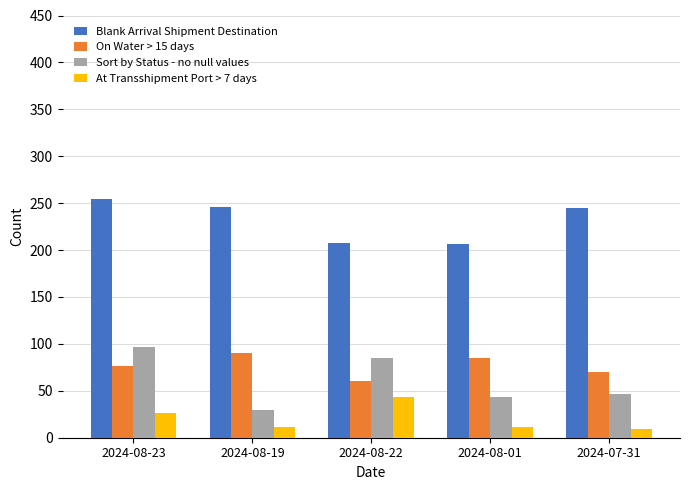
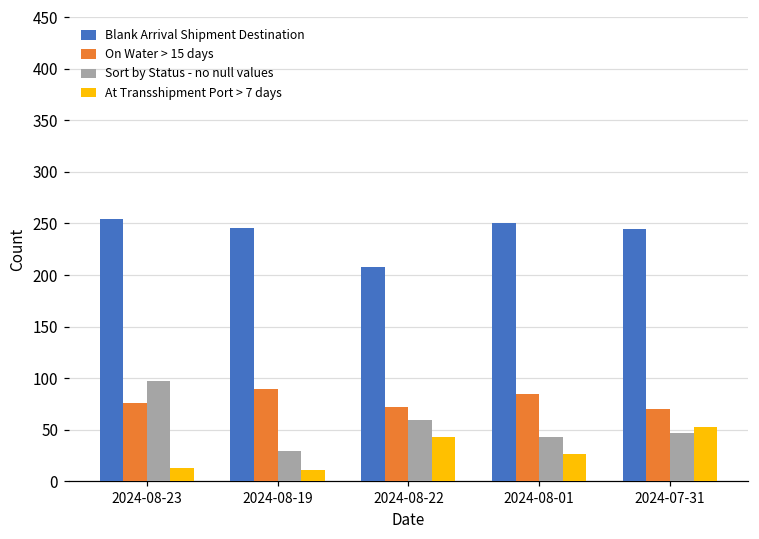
At Transshipment Port > 7 days, 2024-08-23: 30 -> 10
On Water > 15 days, 2024-08-22: 60 -> 70
Sort by Status - no null values, 2024-08-22: 90 -> 60
Blank Arrival Shipment Destination, 2024-08-01: 210 -> 250
At Transshipment Port > 7 days, 2024-08-01: 10 -> 30
At Transshipment Port > 7 days, 2024-07-31: 10 -> 50
